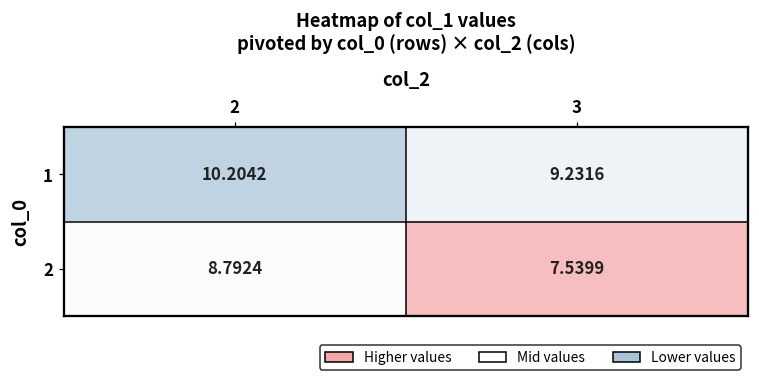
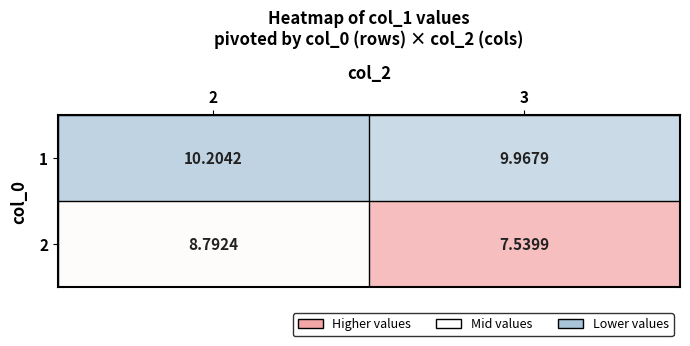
1, 3: 9.2316 -> 9.9679
